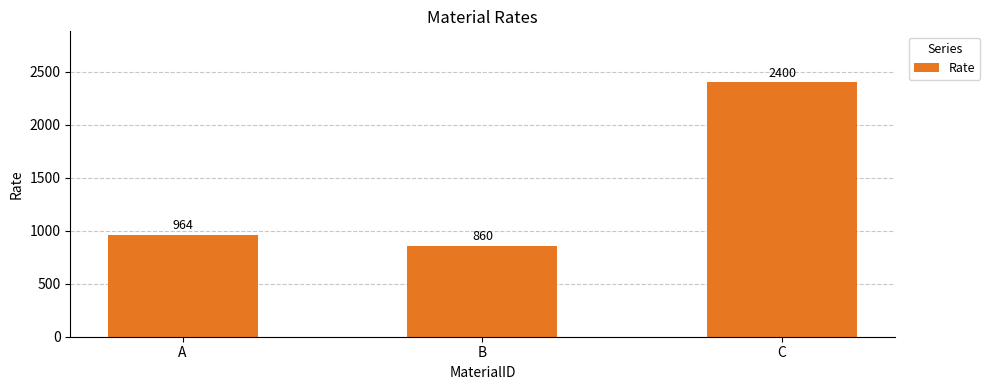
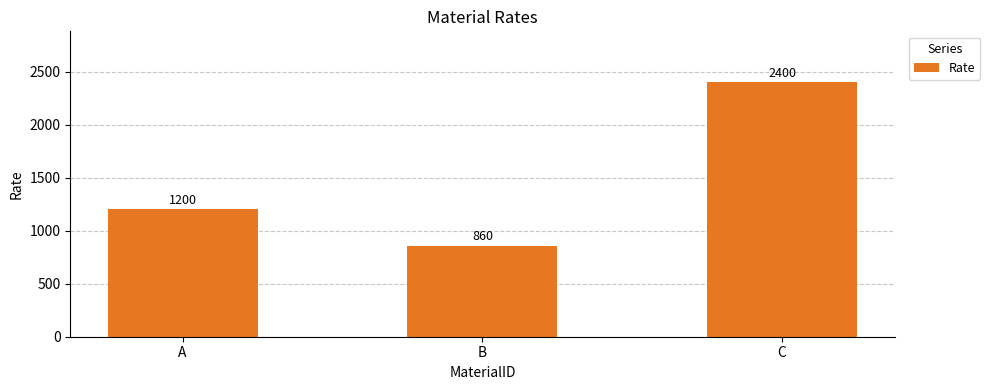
A: 964 -> 1200
